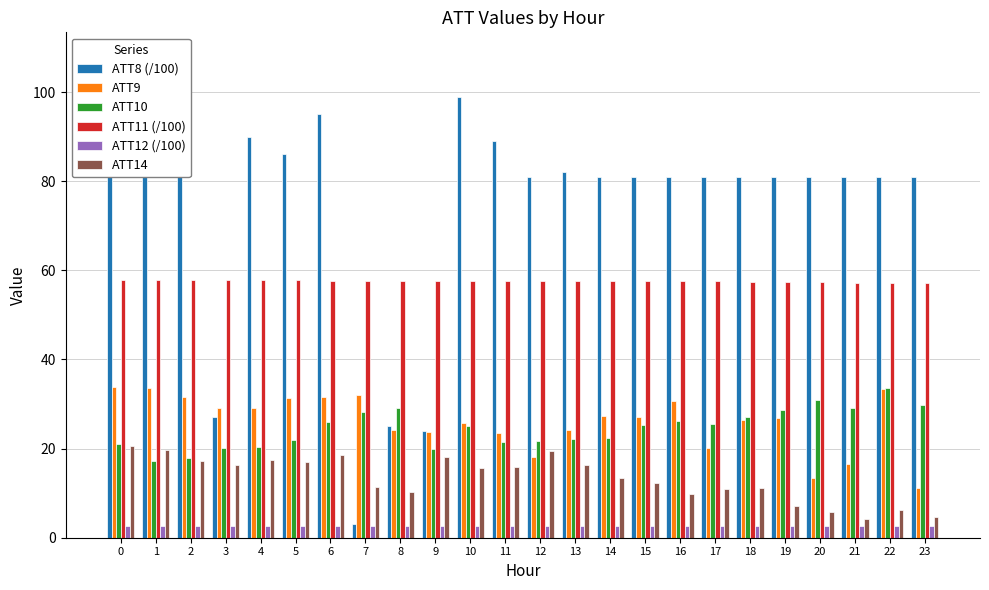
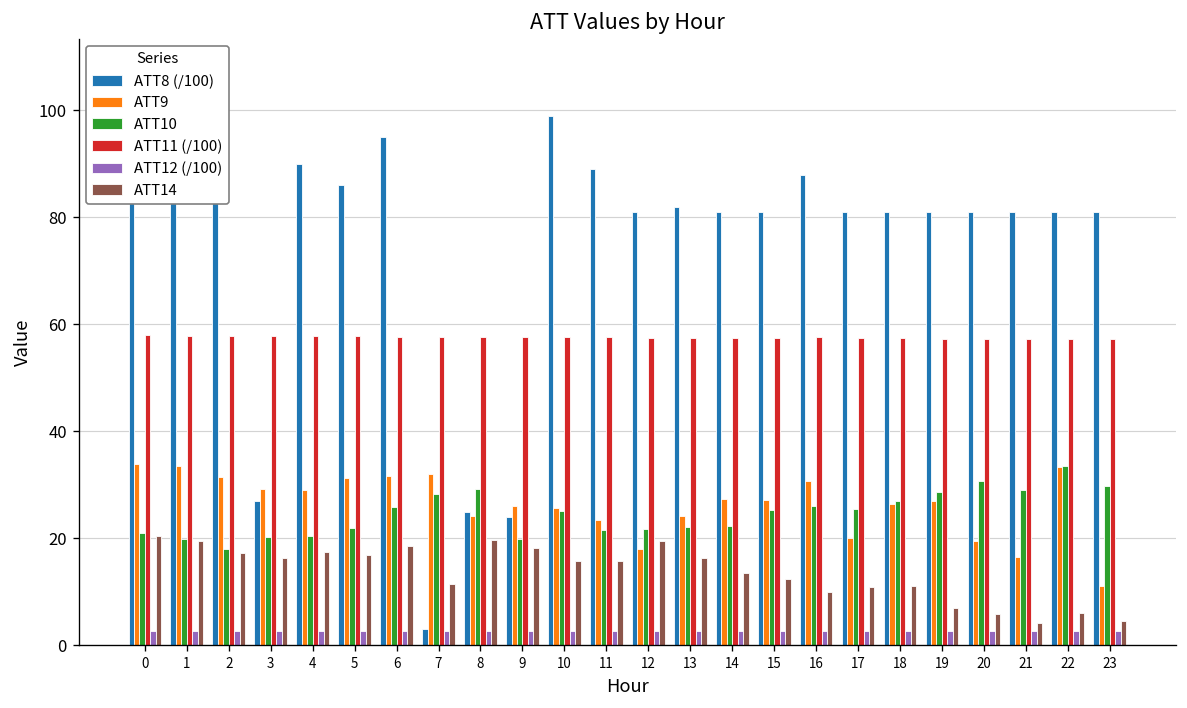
ATT10, 1: 17 -> 20
ATT14, 8: 10 -> 20
ATT9, 9: 24 -> 26
ATT8 (/100), 16: 81 -> 88
ATT9, 20: 13 -> 20
